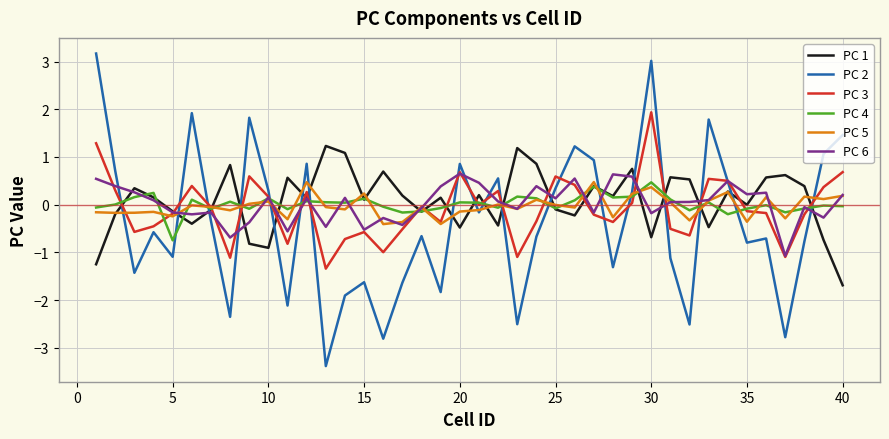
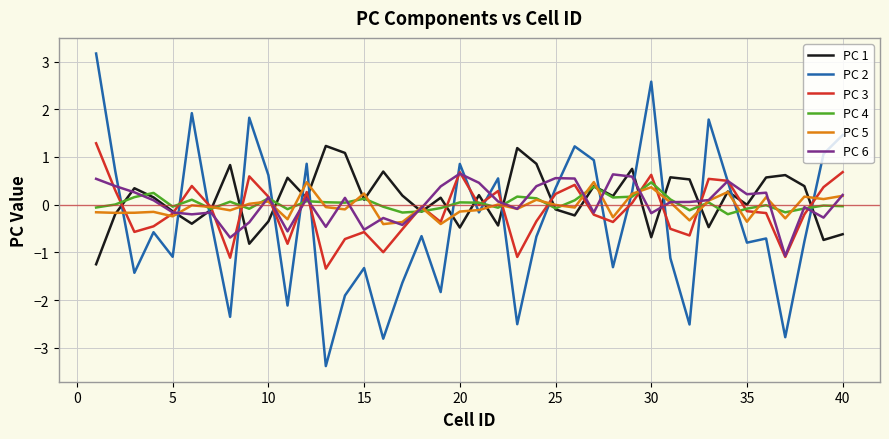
PC 4, 5: -0.7 -> 0.0
PC 1, 10: -0.9 -> -0.4
PC 2, 10: 0.3 -> 0.6
PC 2, 15: -1.6 -> -1.3
PC 3, 25: 0.6 -> 0.2
PC 6, 25: 0.1 -> 0.6
PC 2, 30: 3.0 -> 2.6
PC 3, 30: 1.9 -> 0.6
PC 1, 40: -1.7 -> -0.6
